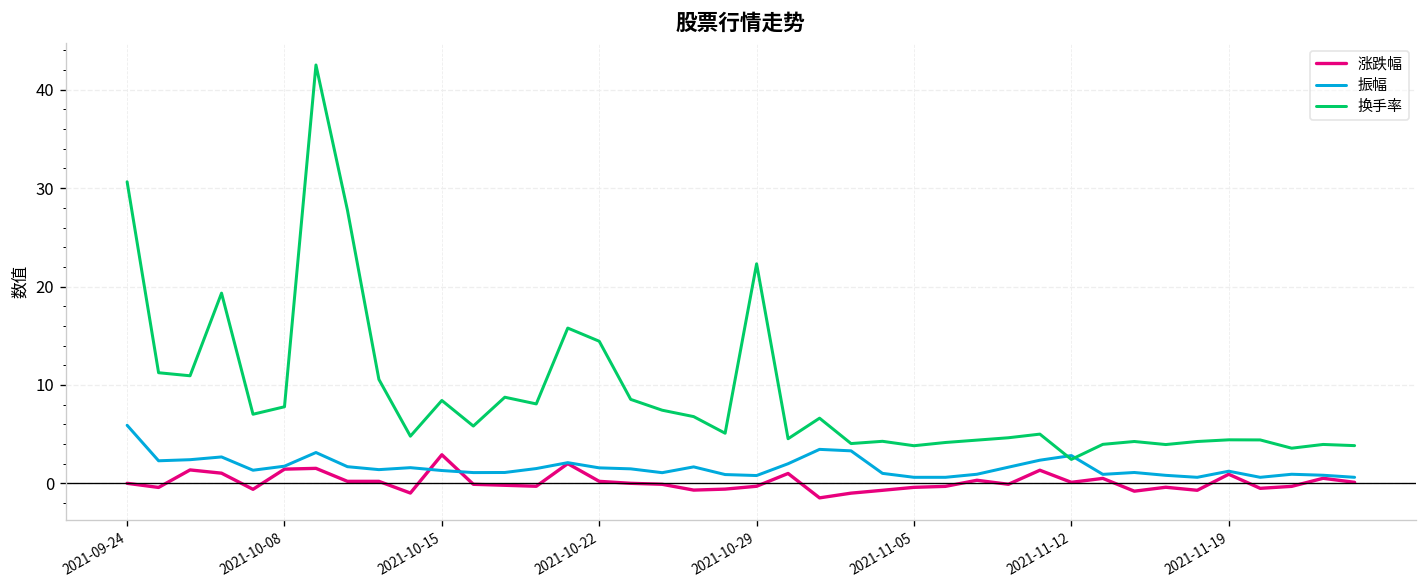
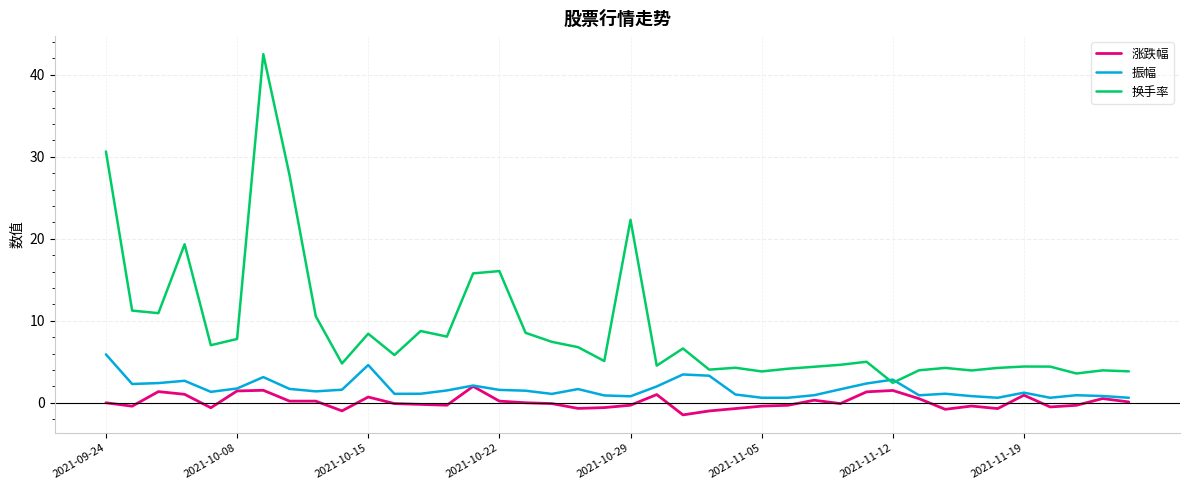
涨跌幅, 2021-10-15: 3 -> 1
振幅, 2021-10-15: 1 -> 5
换手率, 2021-10-22: 14 -> 16
涨跌幅, 2021-11-12: 0 -> 2
